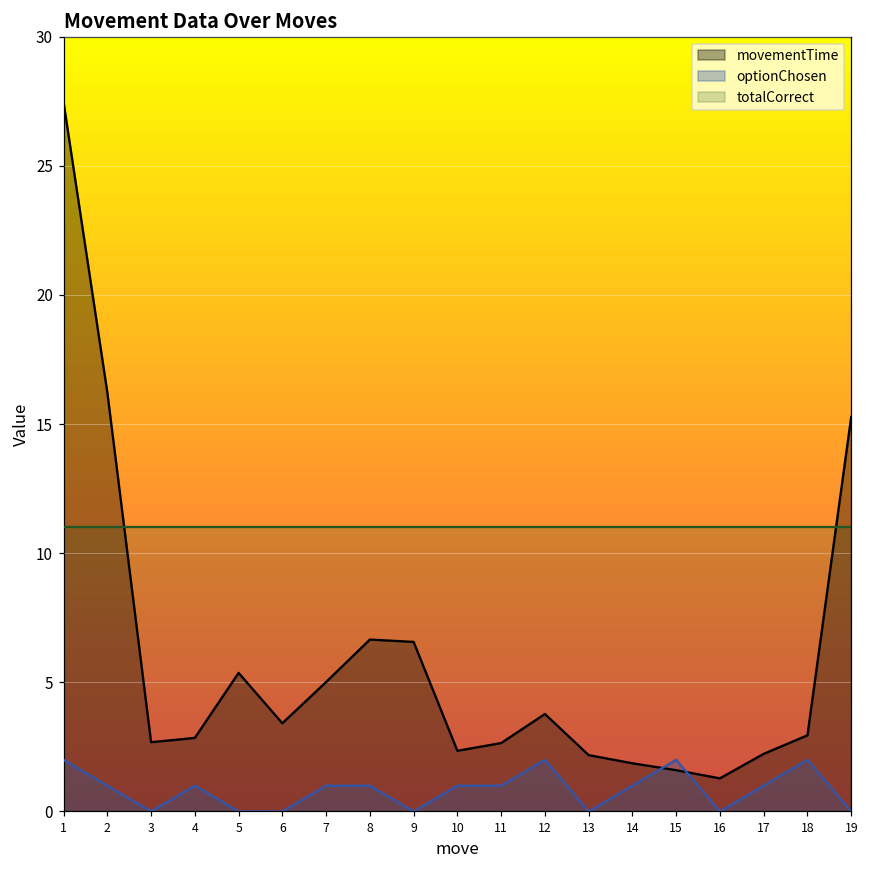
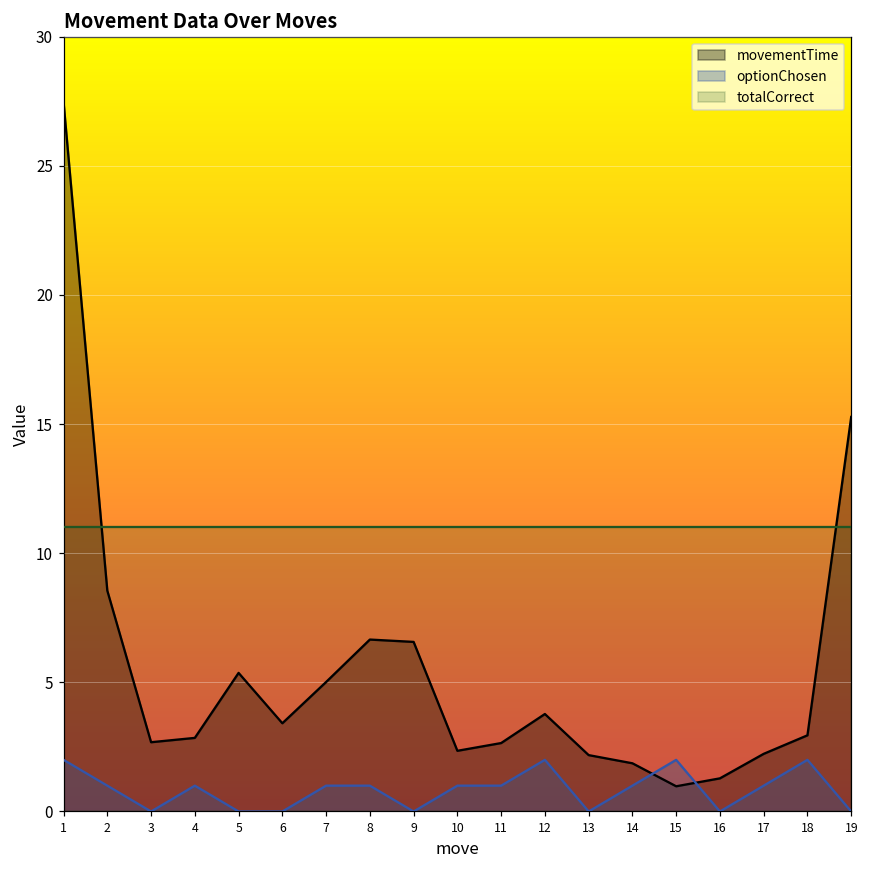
movementTime, 2: 16.2 -> 8.6
movementTime, 15: 1.6 -> 1.0
